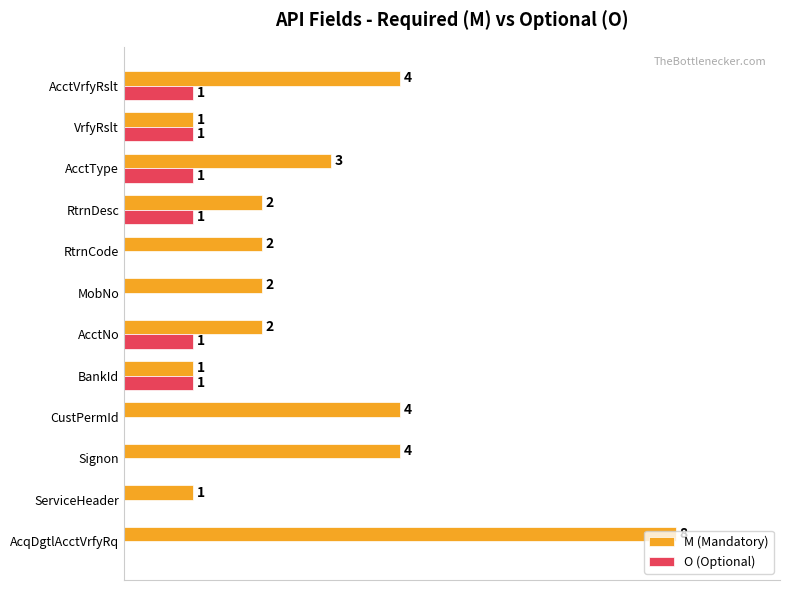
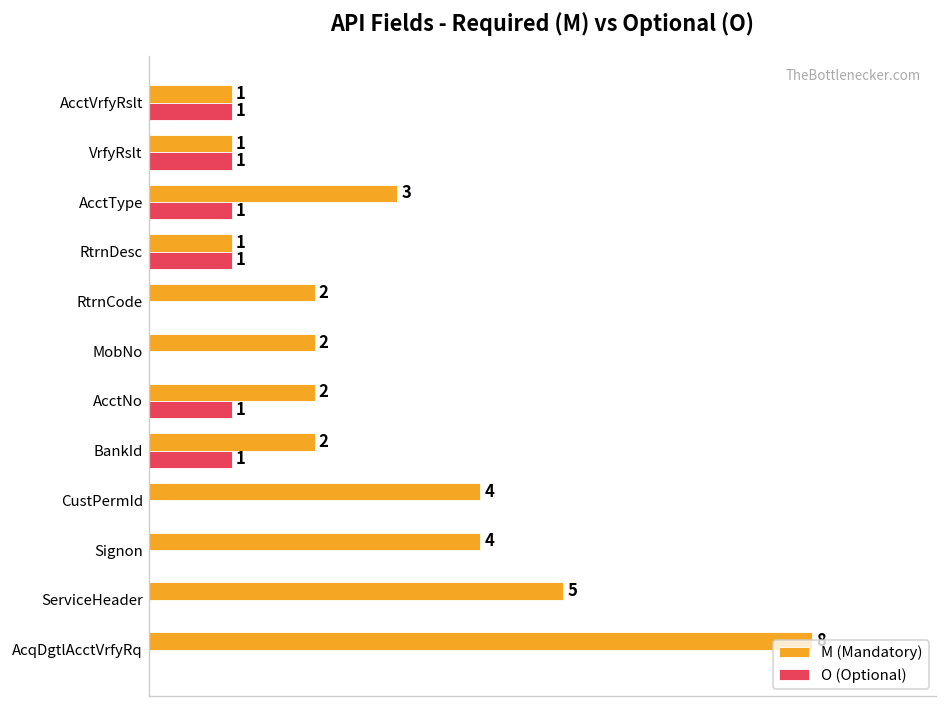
M (Mandatory), AcctVrfyRslt: 4 -> 1
M (Mandatory), RtrnDesc: 2 -> 1
M (Mandatory), BankId: 1 -> 2
M (Mandatory), ServiceHeader: 1 -> 5
